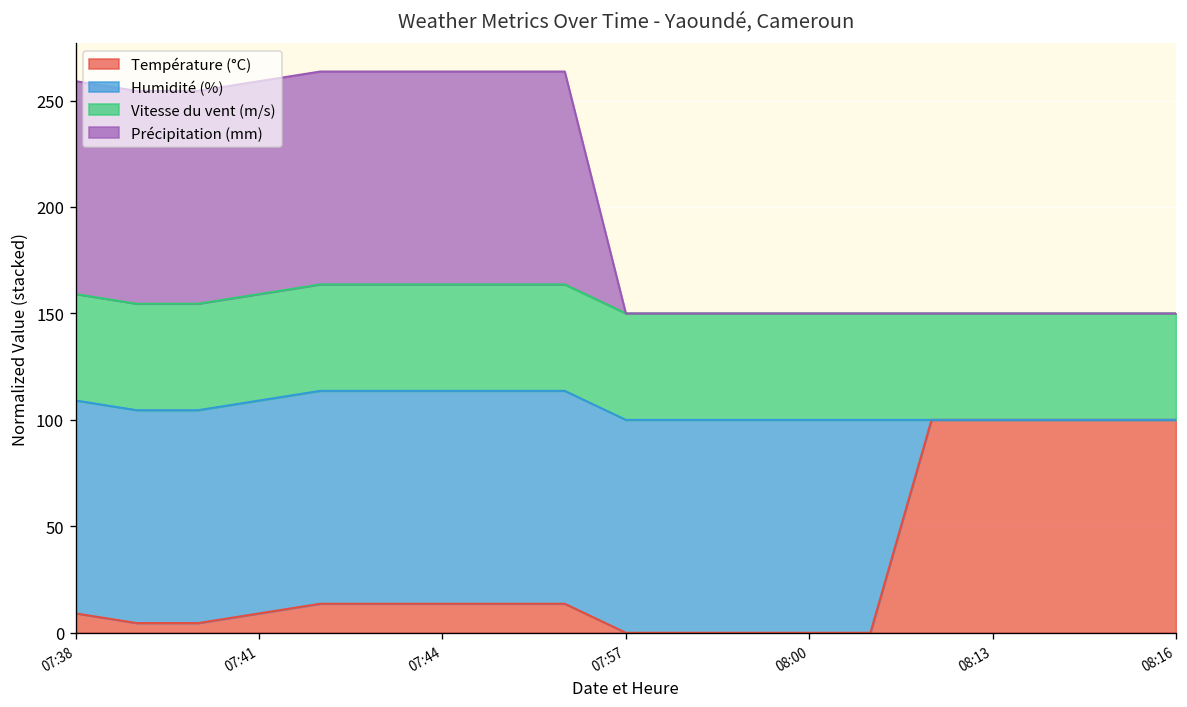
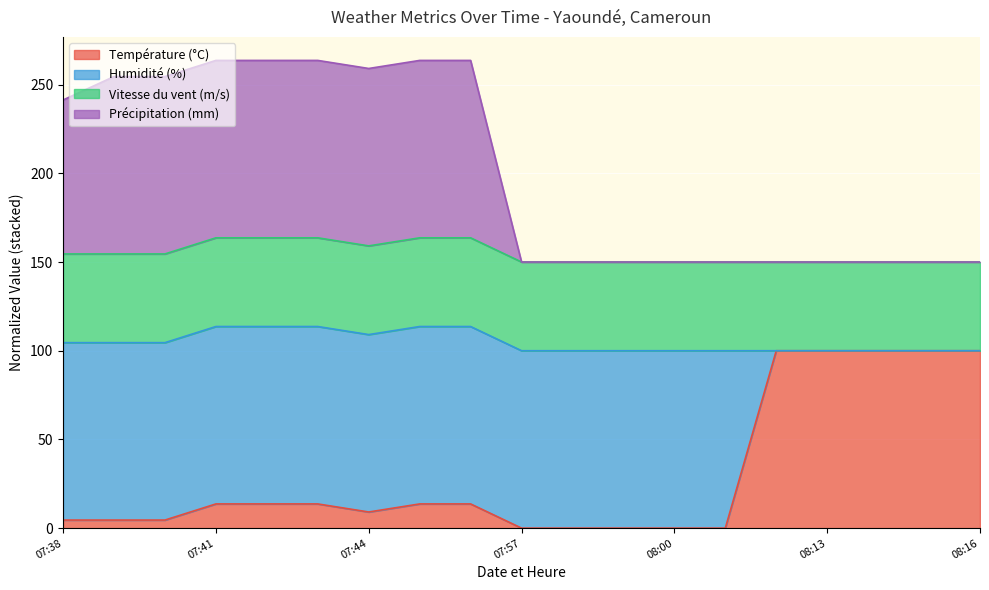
Température (°C), 07:38: 9 -> 5
Précipitation (mm), 07:38: 100 -> 87
Température (°C), 07:41: 9 -> 14
Température (°C), 07:44: 14 -> 9
